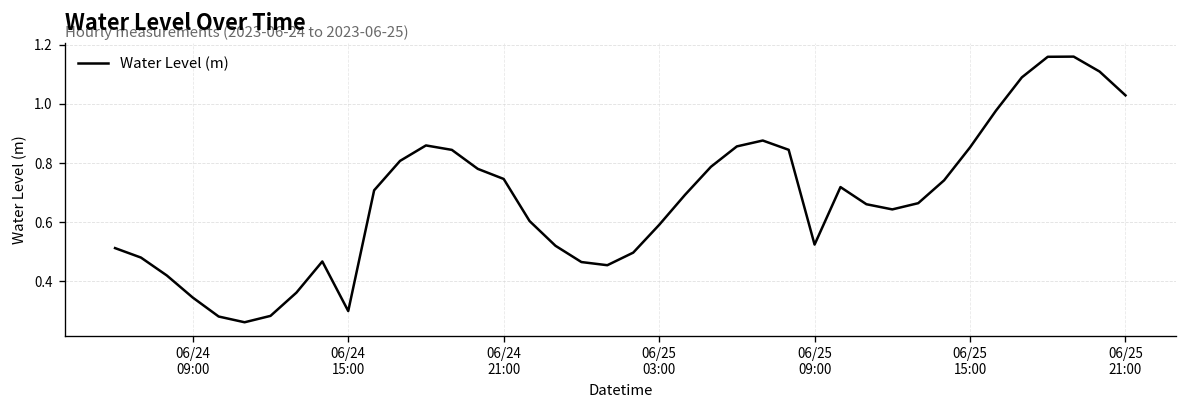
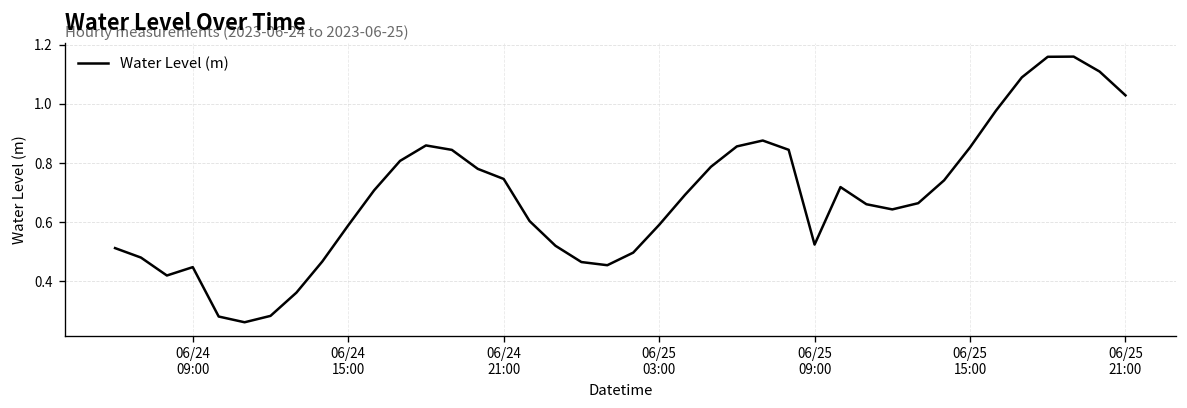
06/24 09:00: 0.34 -> 0.45
06/24 15:00: 0.30 -> 0.59
